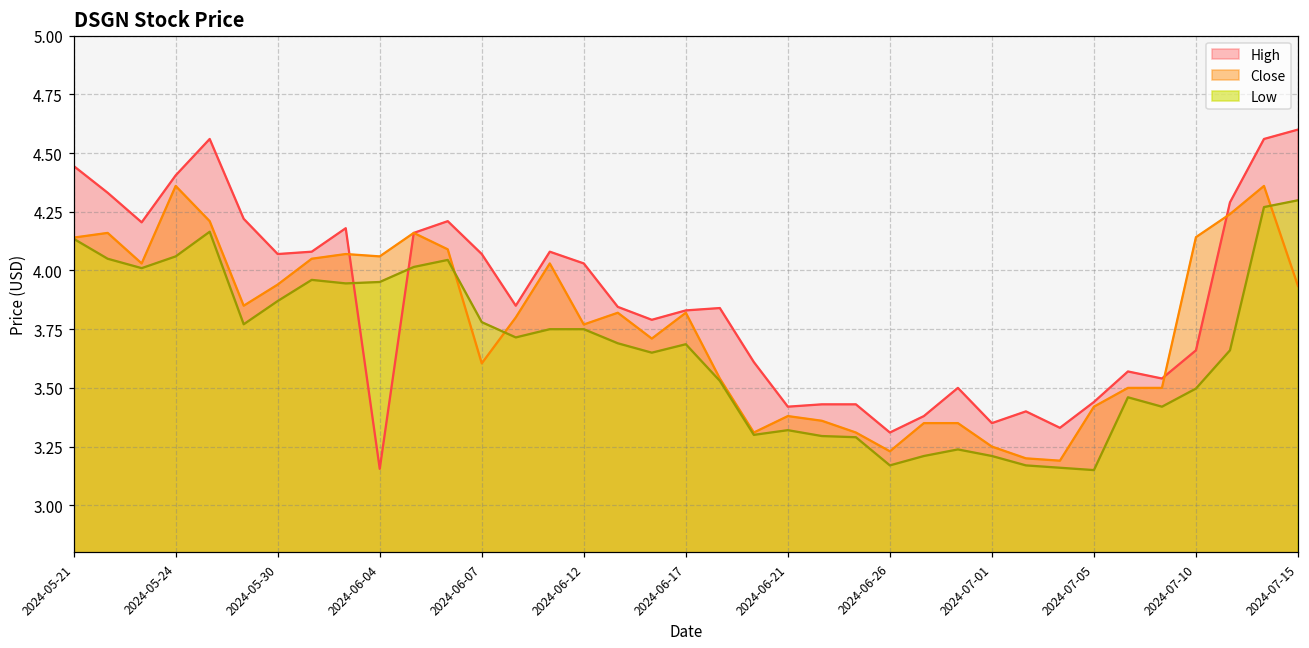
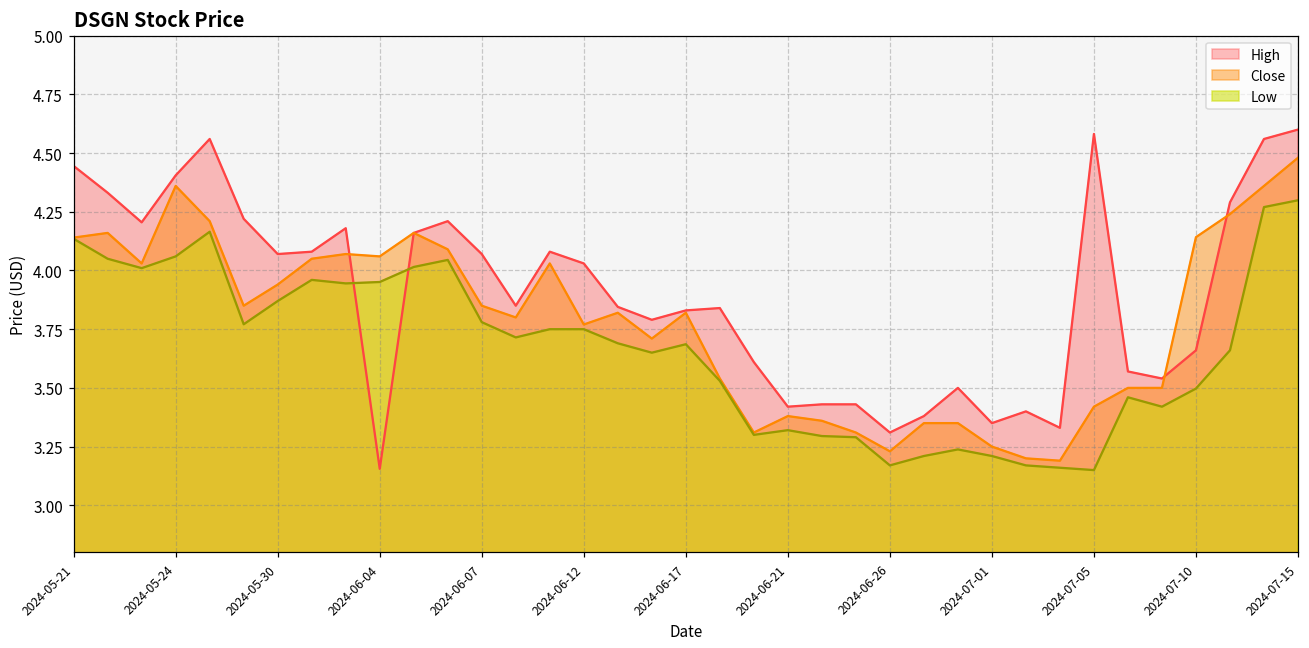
Close, 2024-06-07: 3.60 -> 3.85
High, 2024-07-05: 3.44 -> 4.58
Close, 2024-07-15: 3.93 -> 4.48
